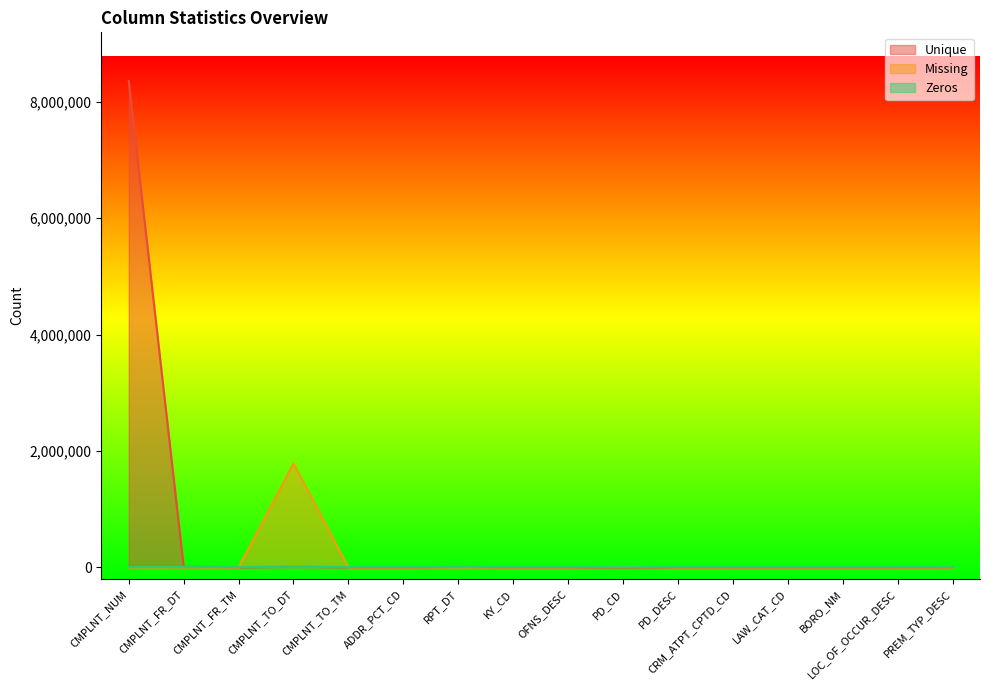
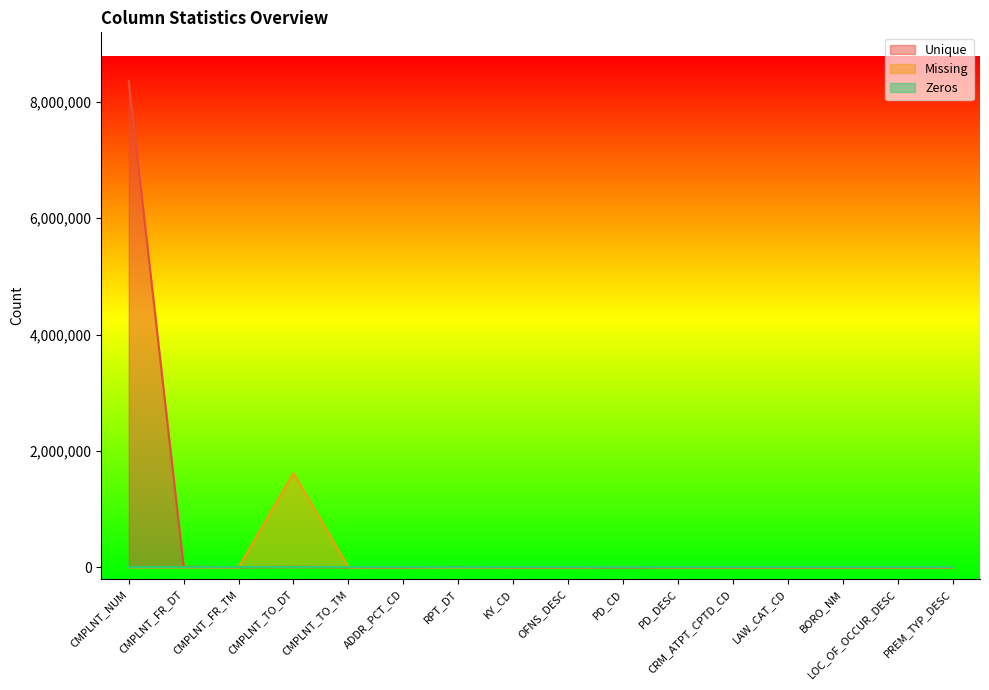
Missing, CMPLNT_TO_DT: 1,800,000 -> 1,600,000
